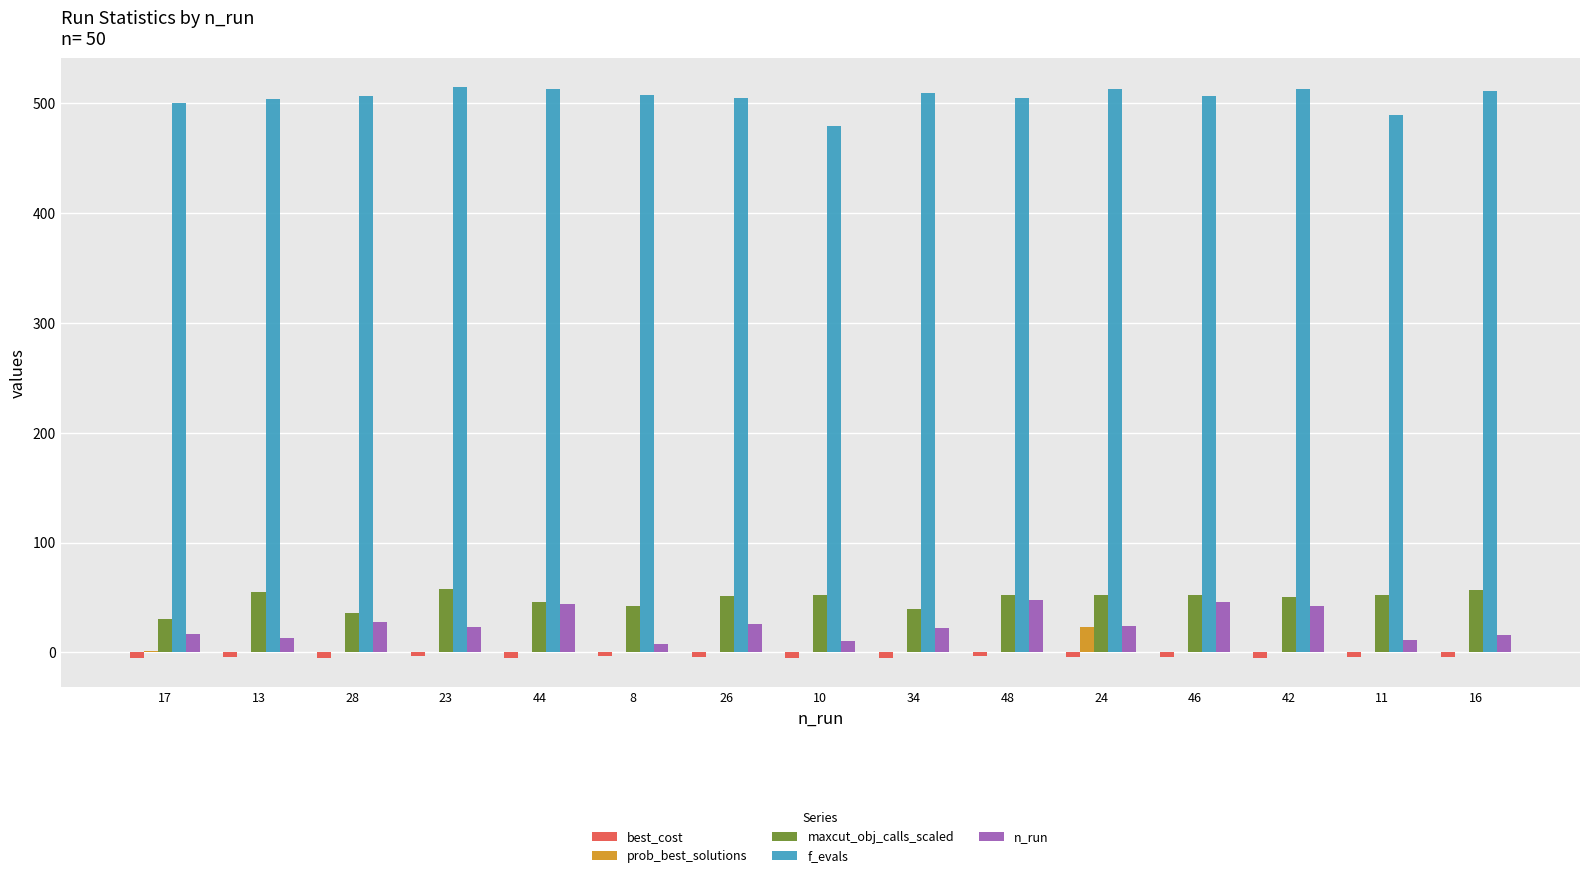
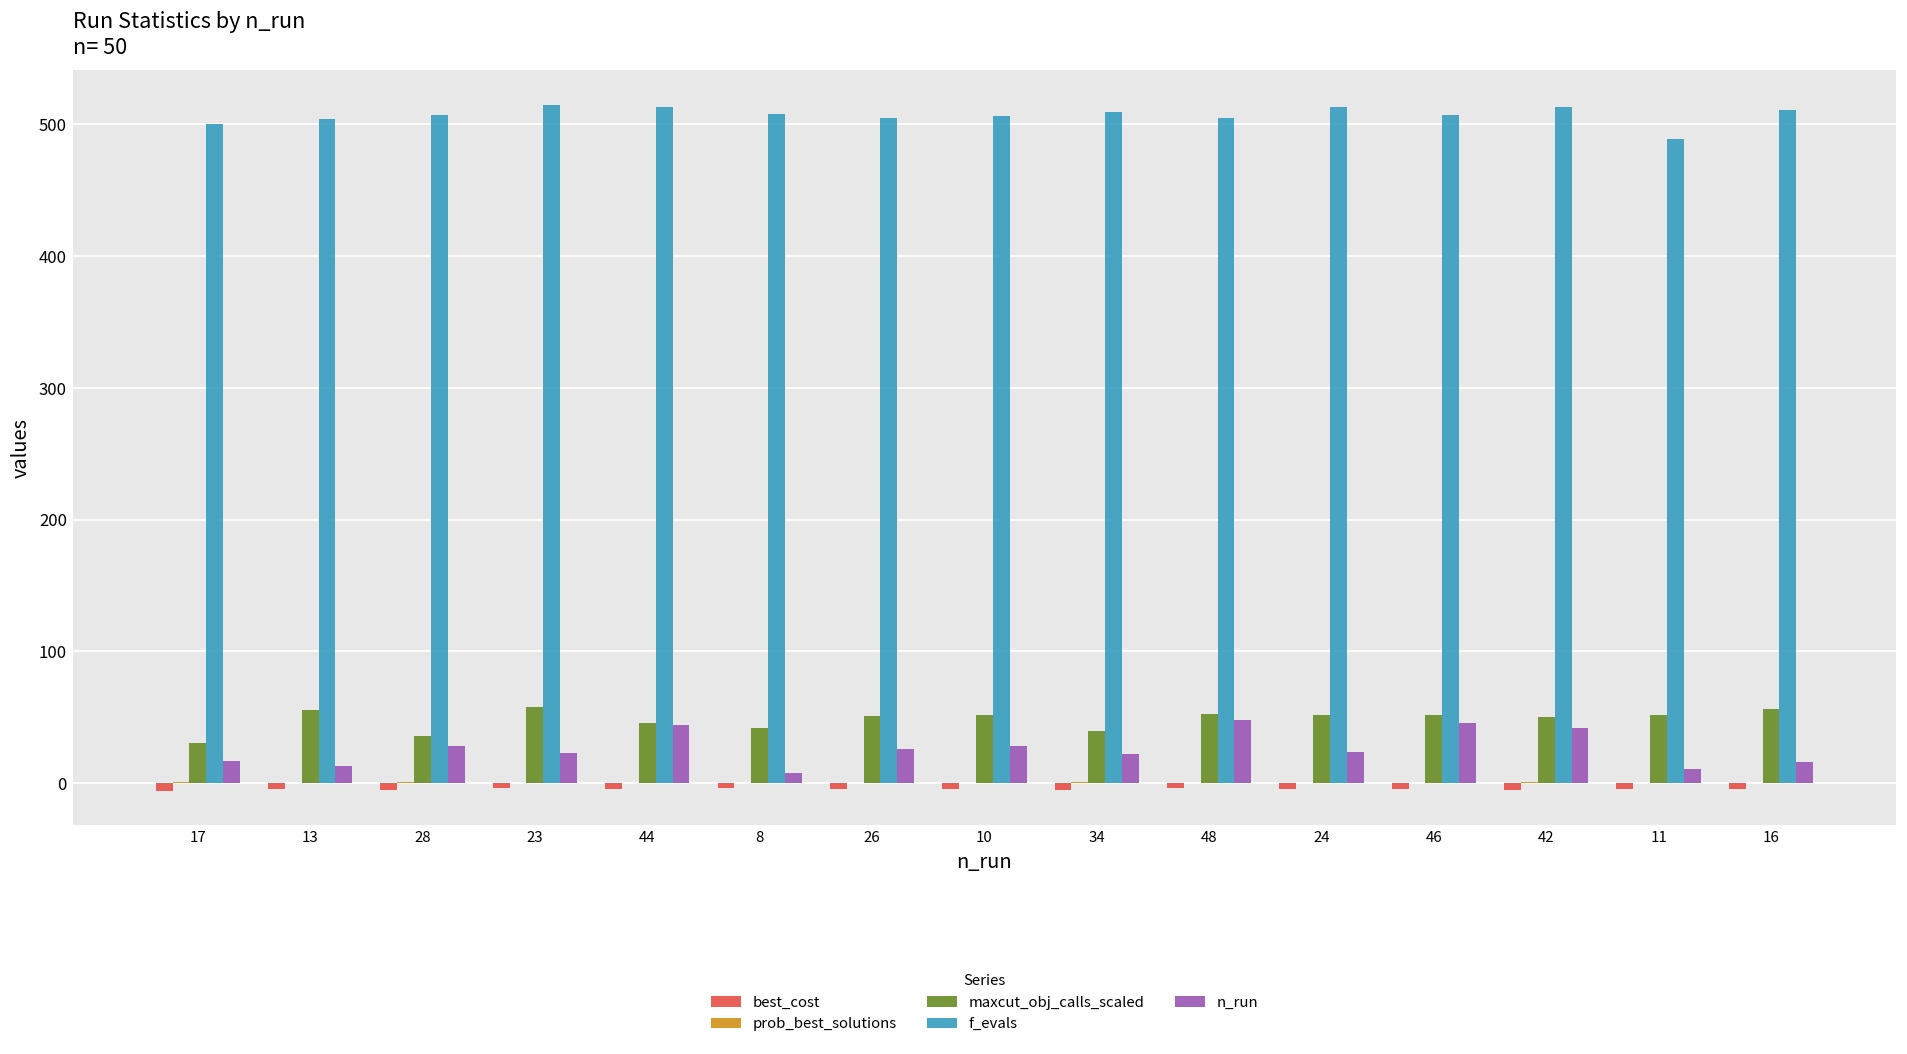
f_evals, 10: 479 -> 506
n_run, 10: 10 -> 28
prob_best_solutions, 24: 23 -> 0
